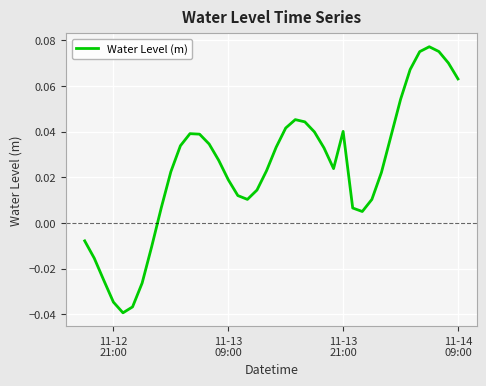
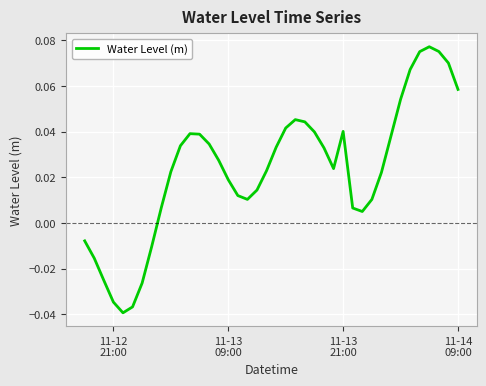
11-14 09:00: 0.063 -> 0.058
